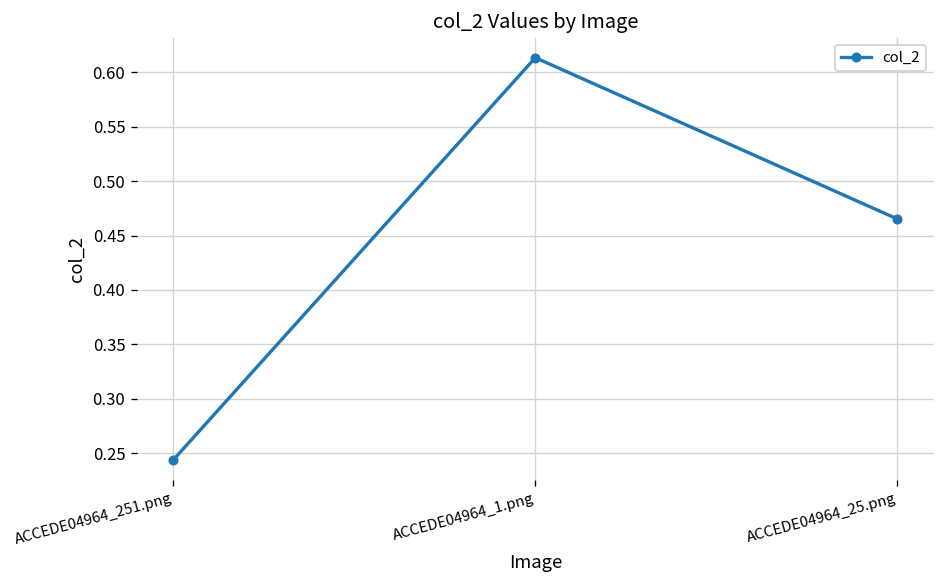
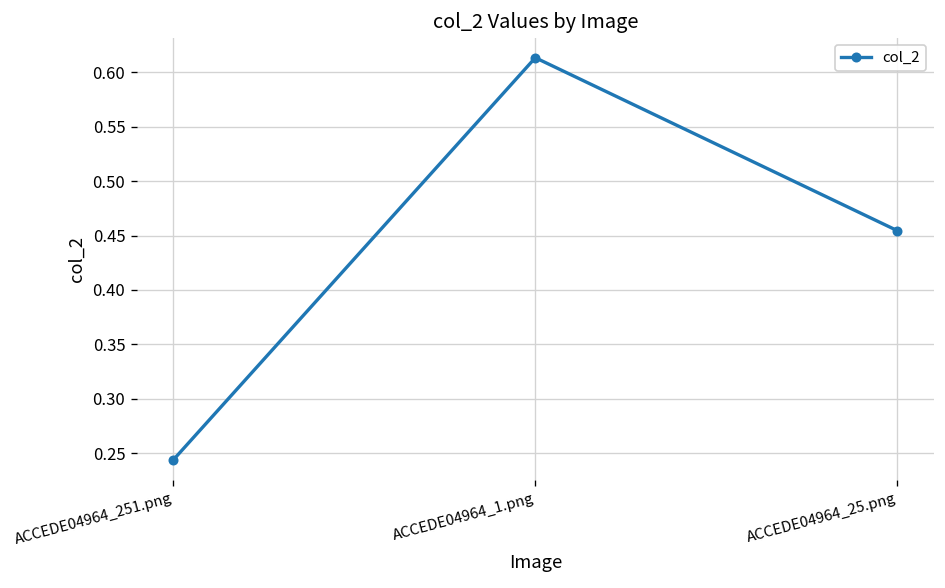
ACCEDE04964_25.png: 0.47 -> 0.45
